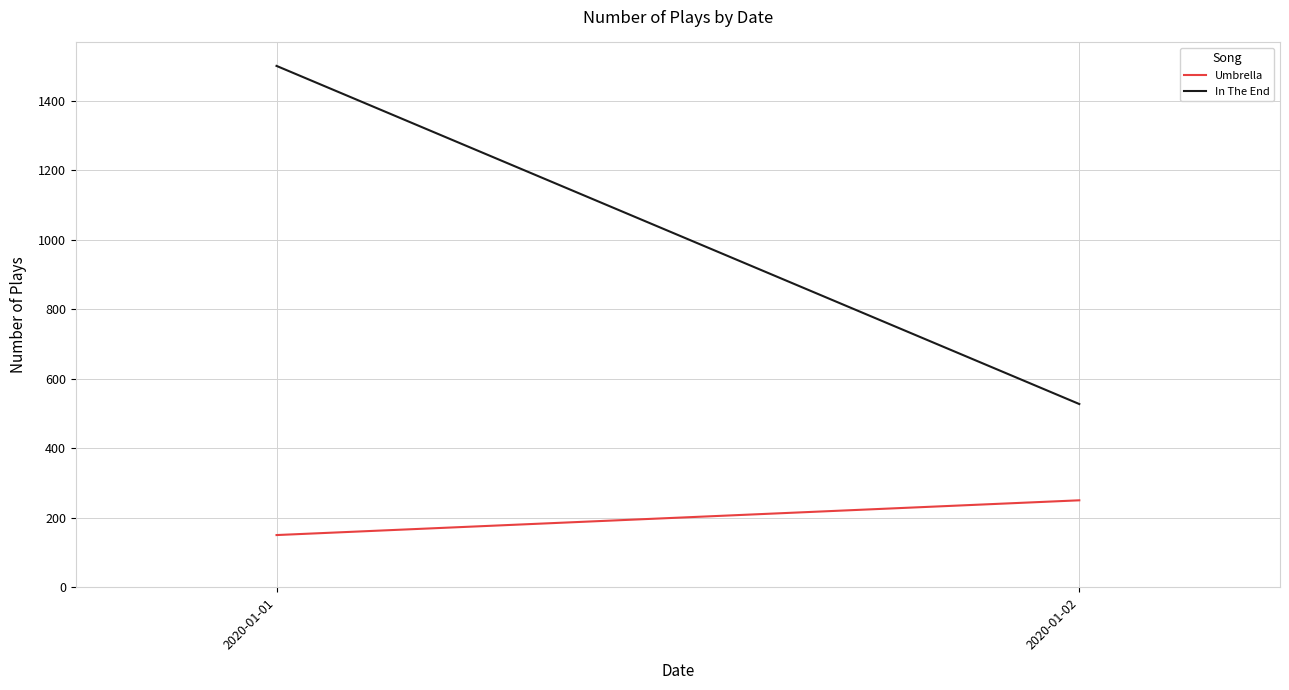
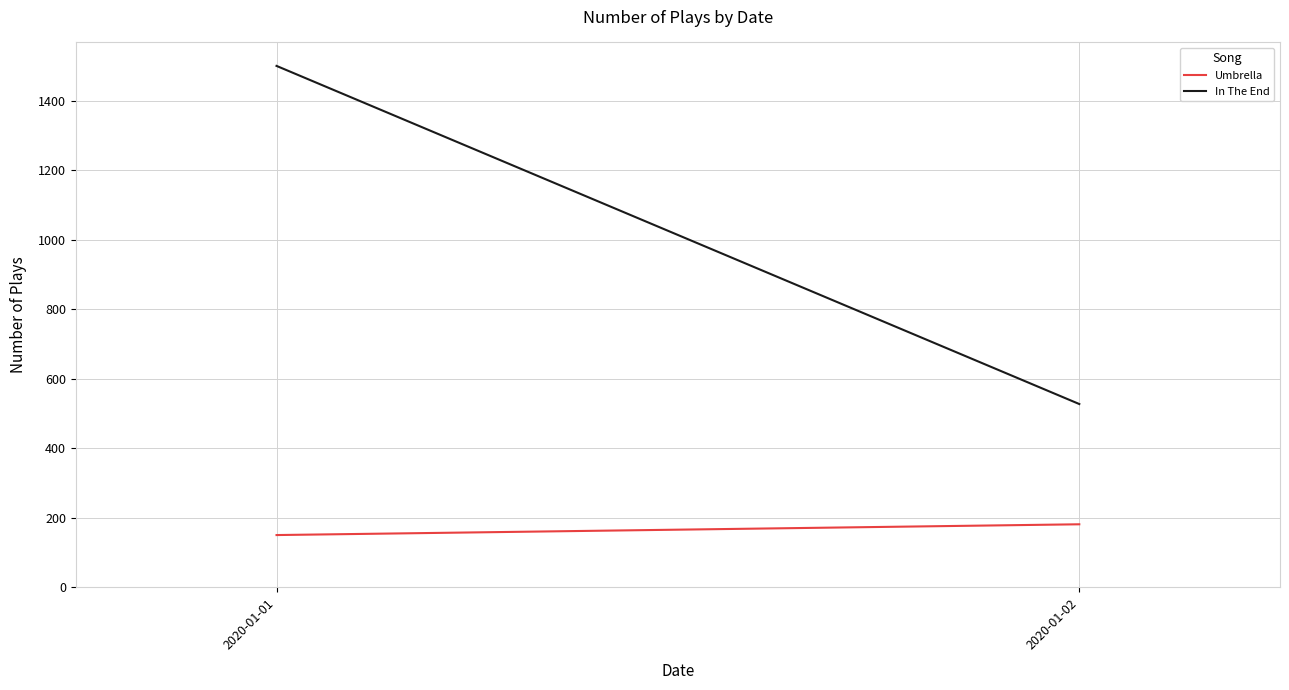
Umbrella, 2020-01-02: 250 -> 180
